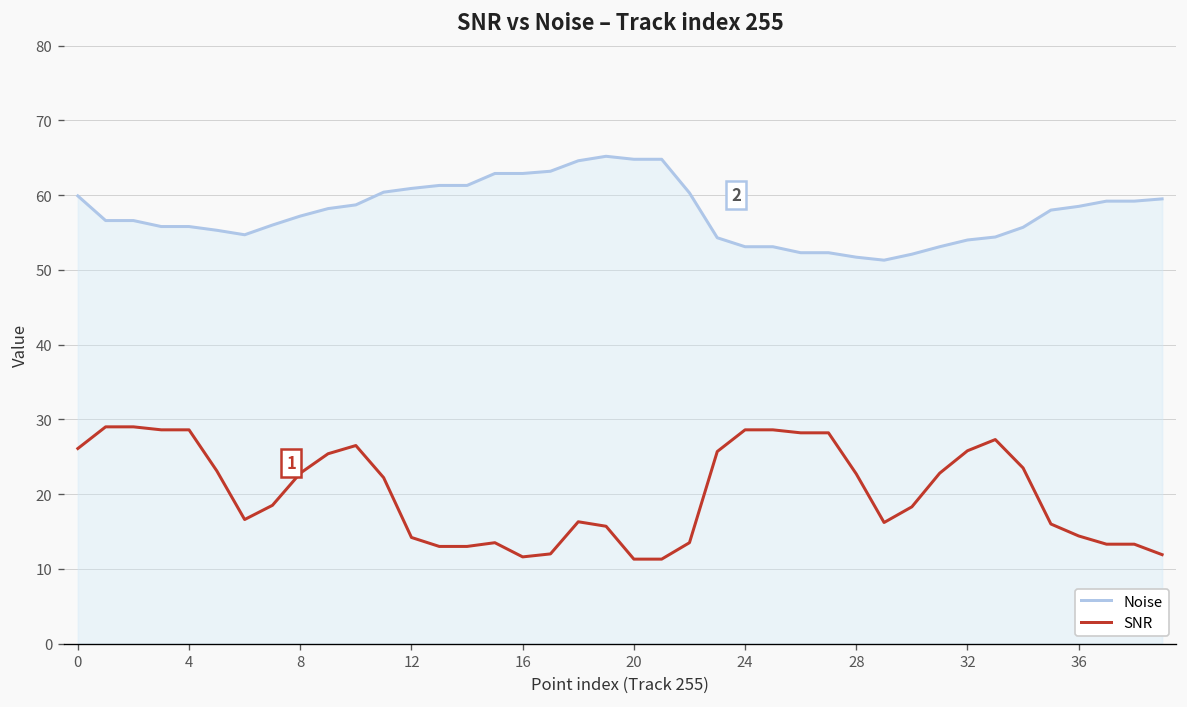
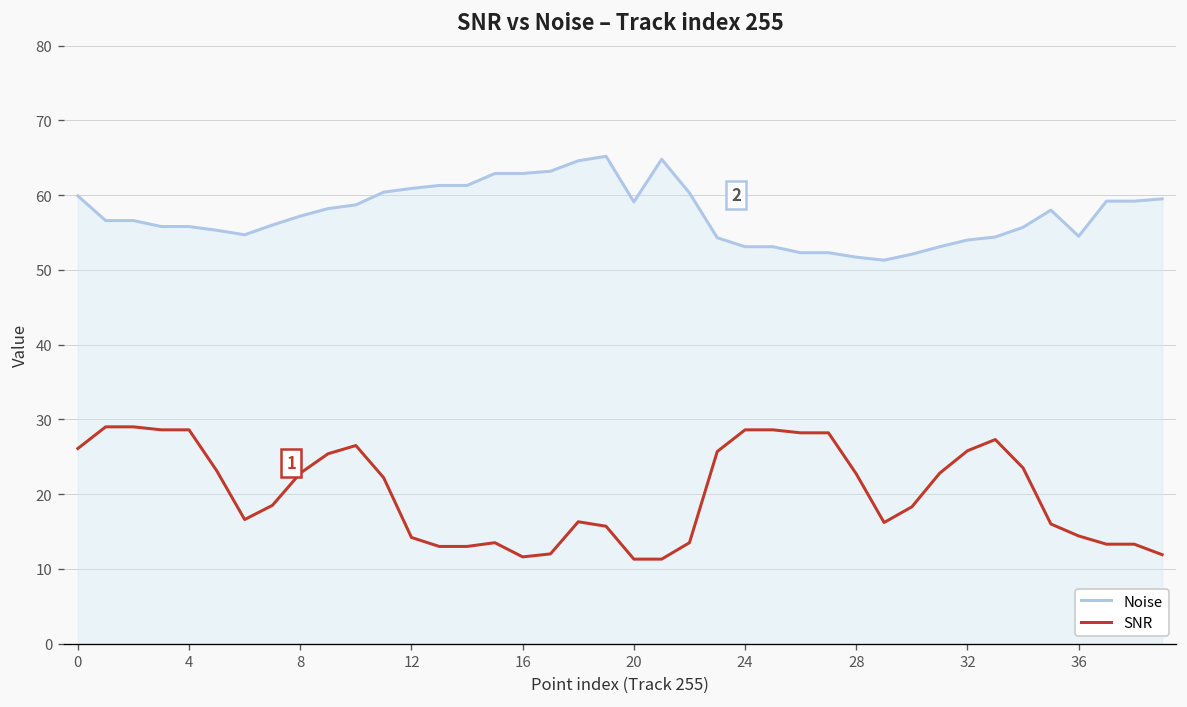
Noise, 20: 65 -> 59
Noise, 36: 59 -> 55
